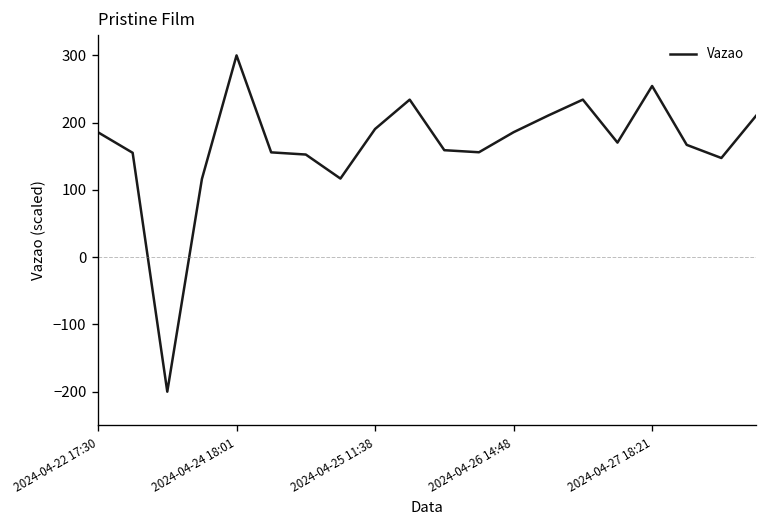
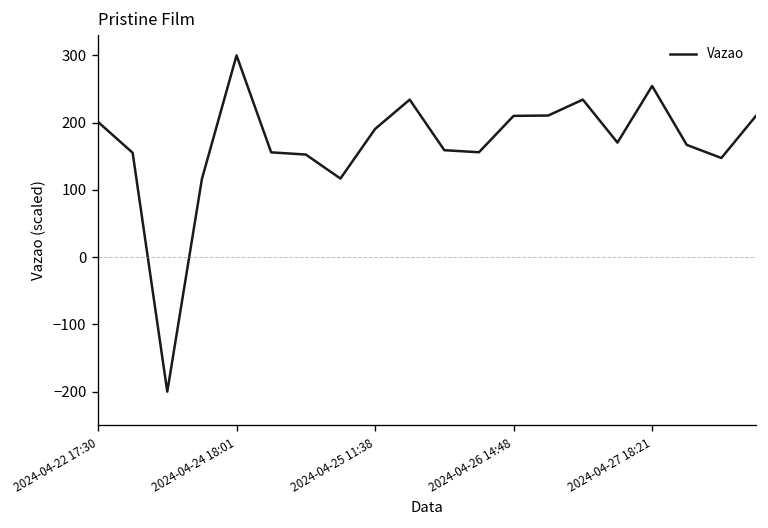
2024-04-22 17:30: 190 -> 200
2024-04-26 14:48: 190 -> 210
